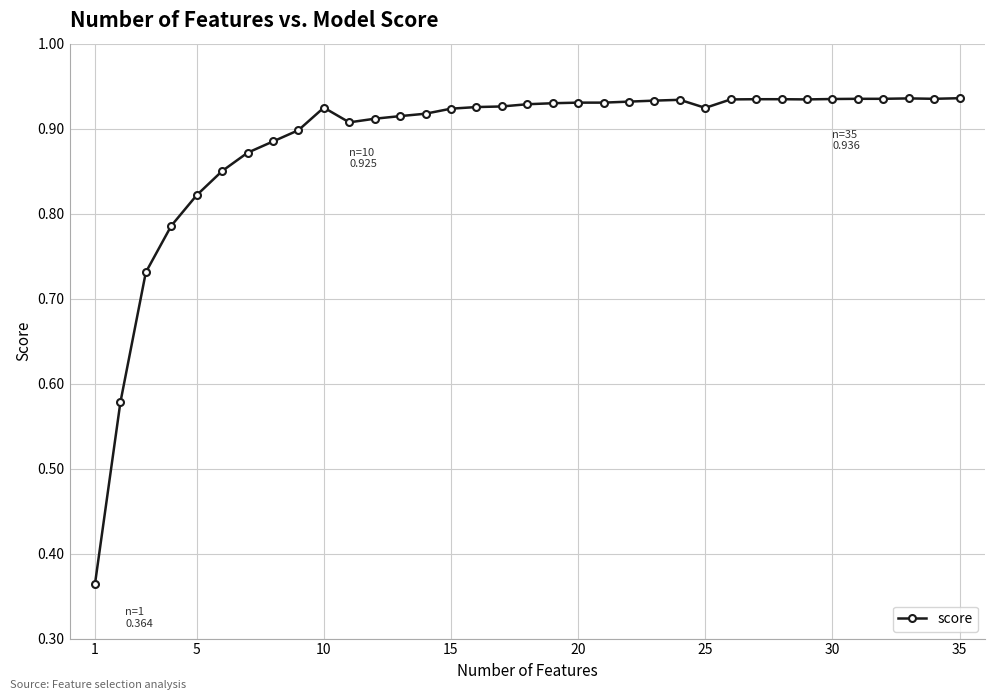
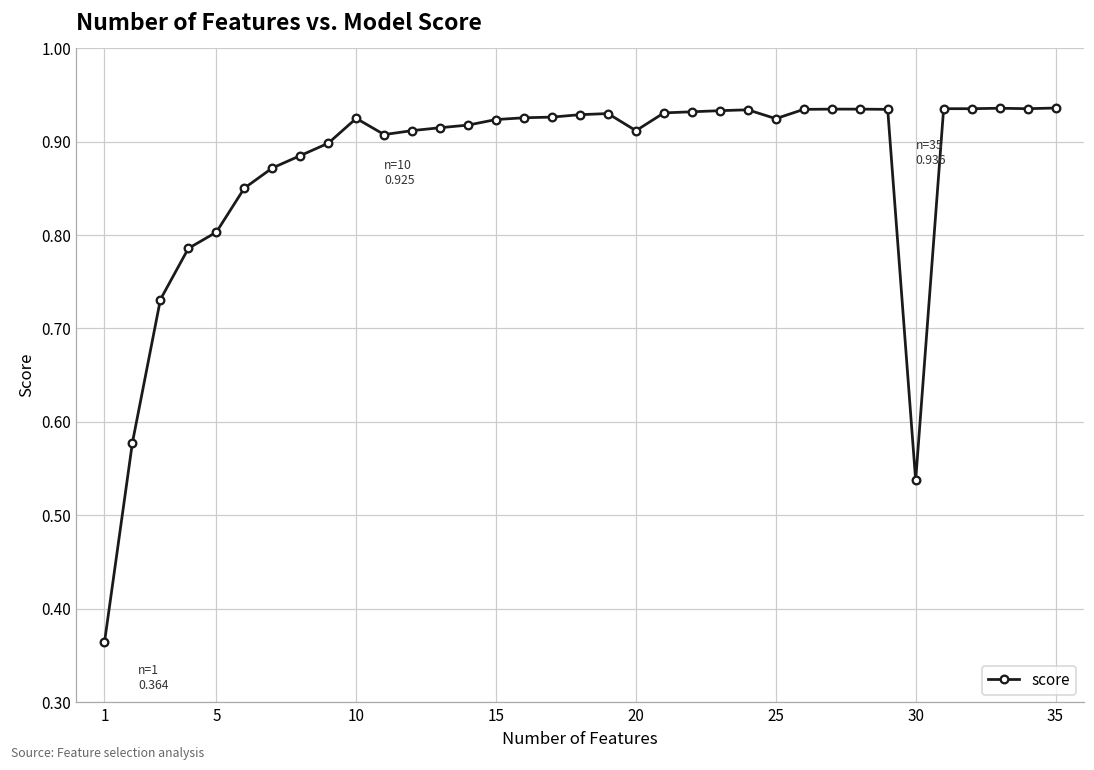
5: 0.82 -> 0.80
20: 0.93 -> 0.91
30: 0.93 -> 0.54
